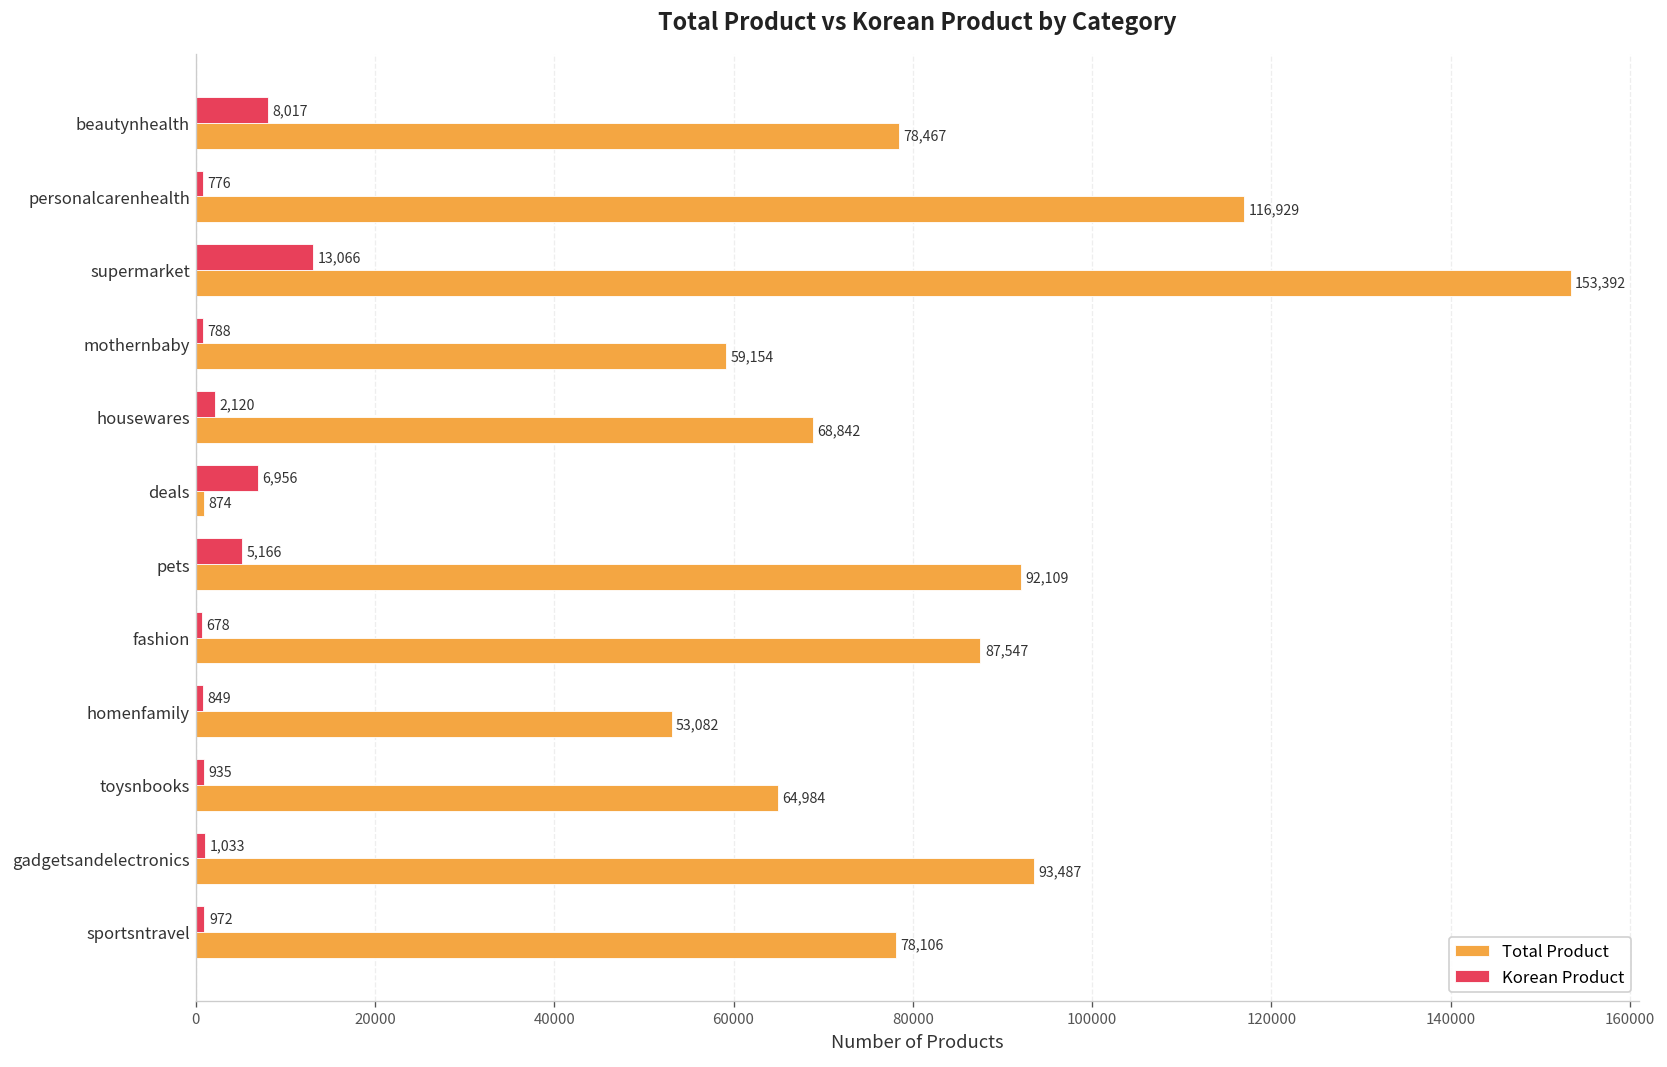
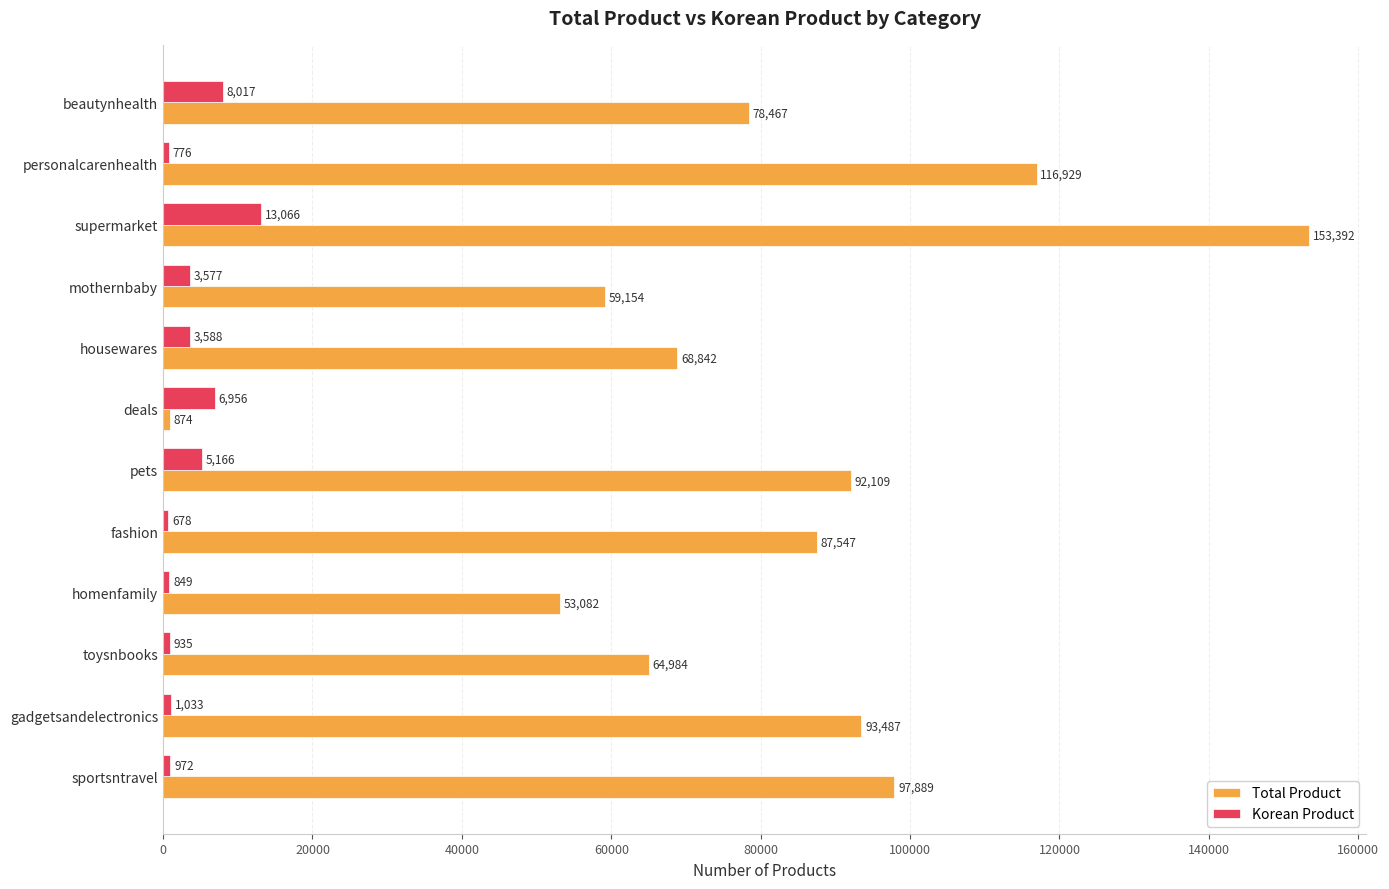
Korean Product, mothernbaby: 788 -> 3,577
Korean Product, housewares: 2,120 -> 3,588
Total Product, sportsntravel: 78,106 -> 97,889
